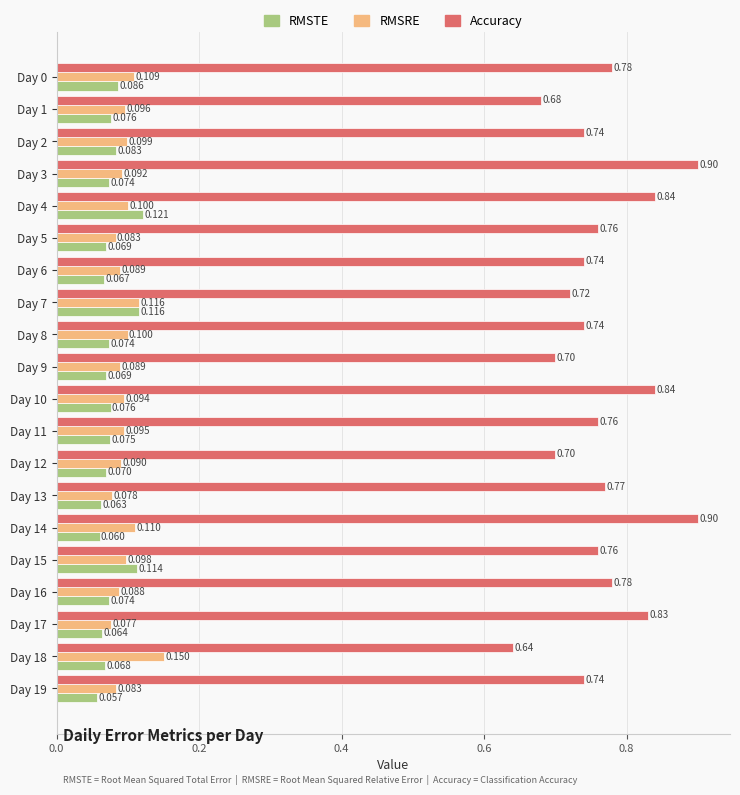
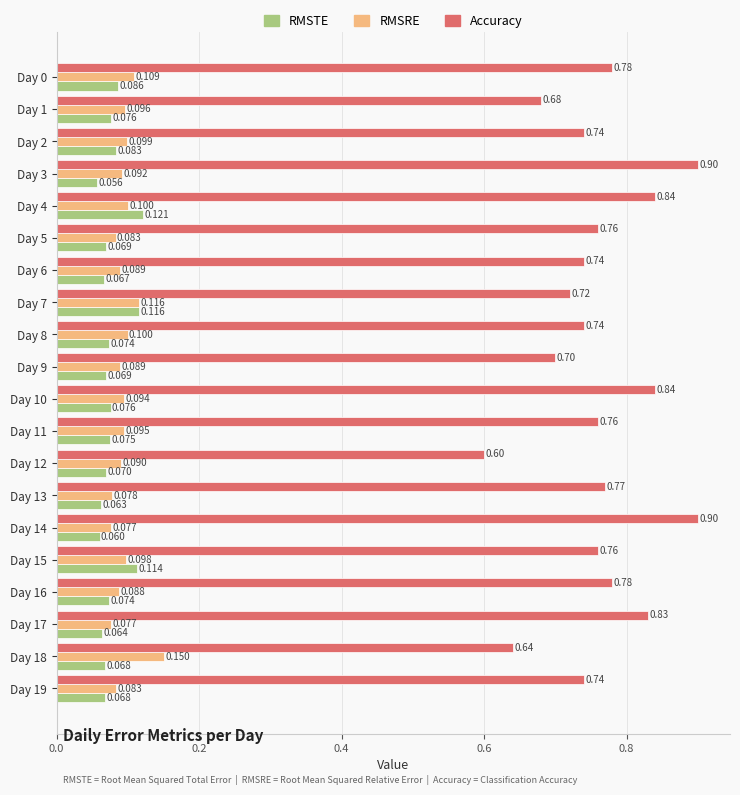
RMSTE, Day 3: 0.074 -> 0.056
Accuracy, Day 12: 0.70 -> 0.60
RMSRE, Day 14: 0.110 -> 0.077
RMSTE, Day 19: 0.057 -> 0.068
